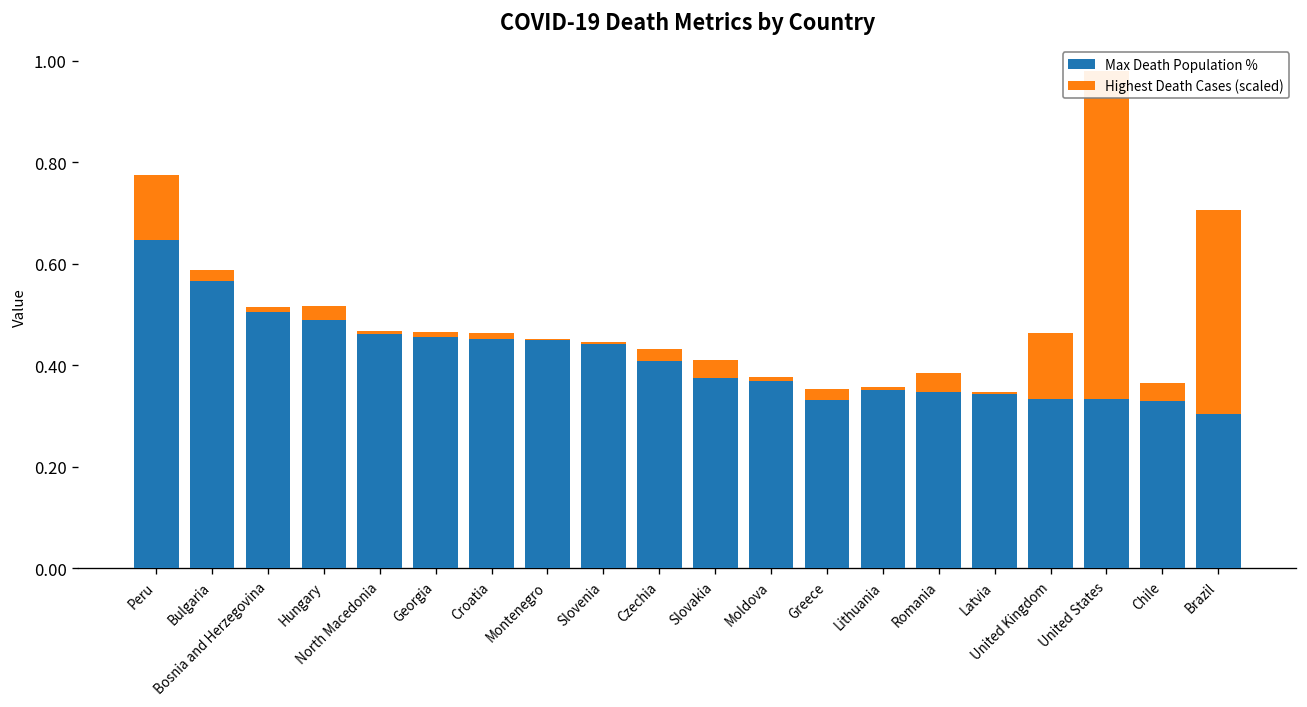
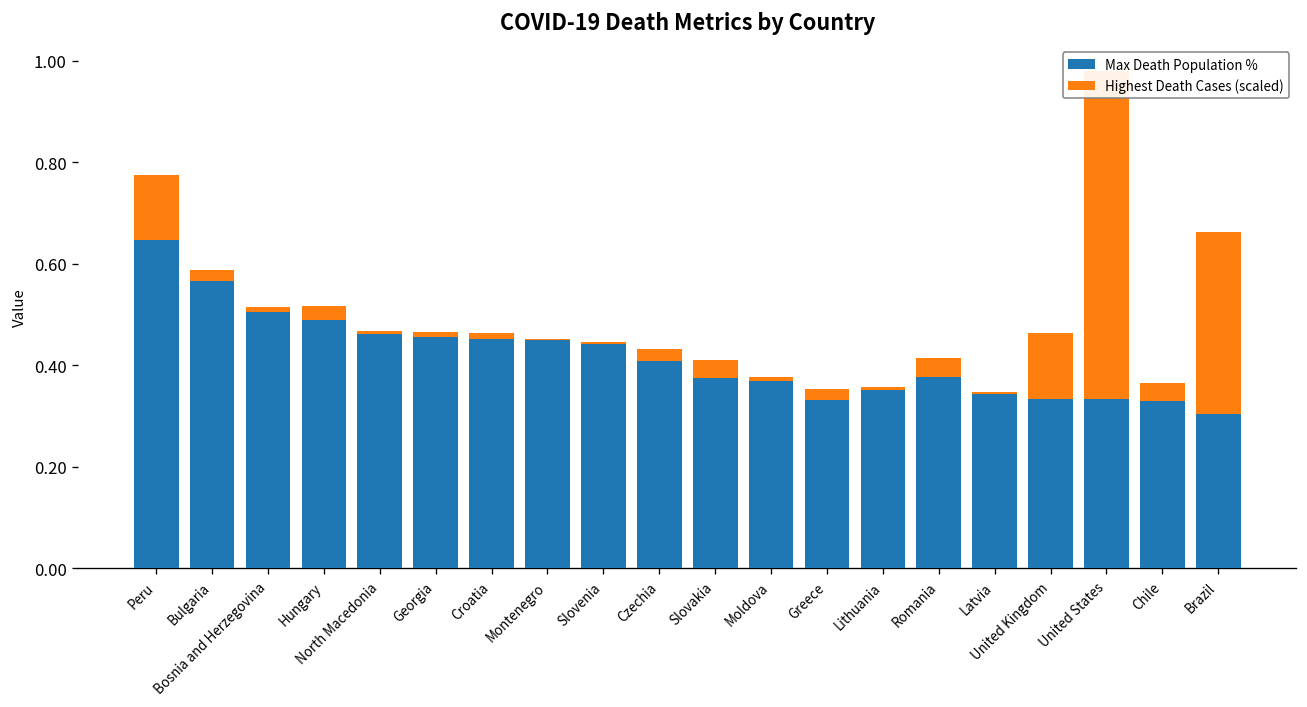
Max Death Population %, Romania: 0.35 -> 0.38
Highest Death Cases (scaled), Brazil: 0.40 -> 0.36
